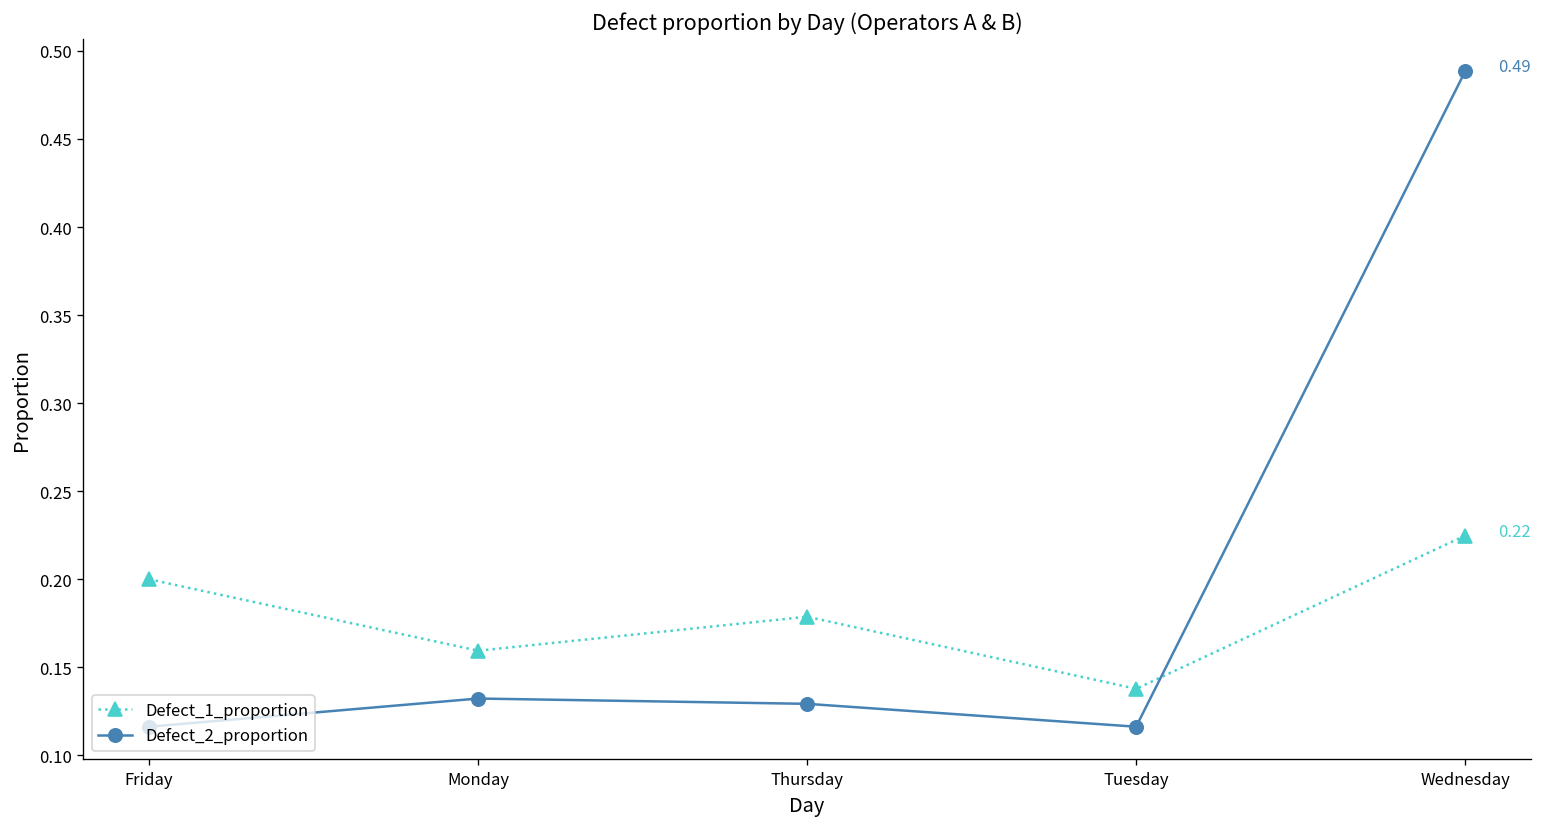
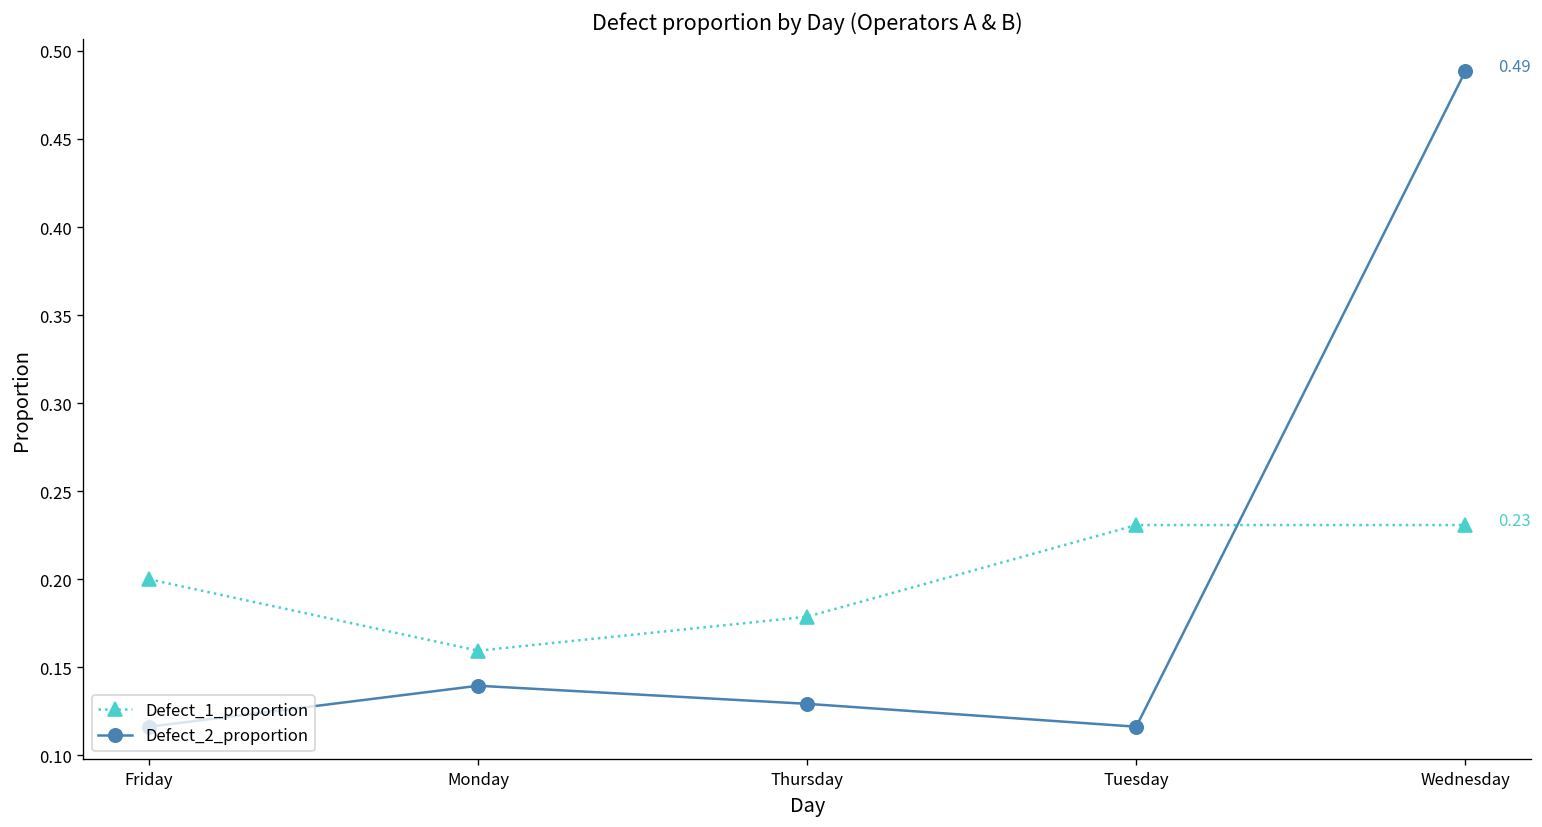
Defect_2_proportion, Monday: 0.132 -> 0.140
Defect_1_proportion, Tuesday: 0.138 -> 0.231
Defect_1_proportion, Wednesday: 0.22 -> 0.23
